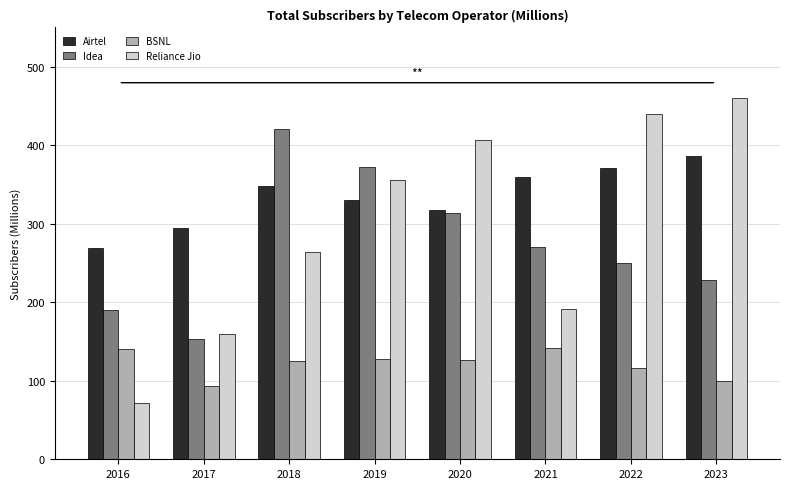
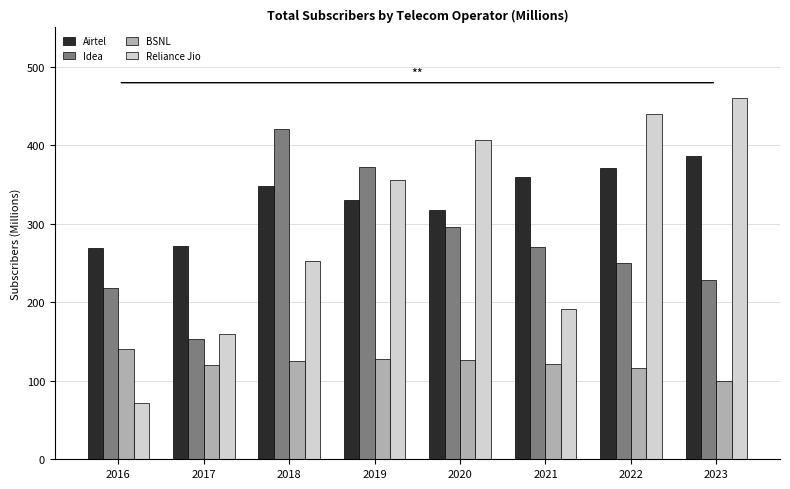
Idea, 2016: 190 -> 220
Airtel, 2017: 290 -> 270
BSNL, 2017: 90 -> 120
Reliance Jio, 2018: 260 -> 250
Idea, 2020: 310 -> 300
BSNL, 2021: 140 -> 120
